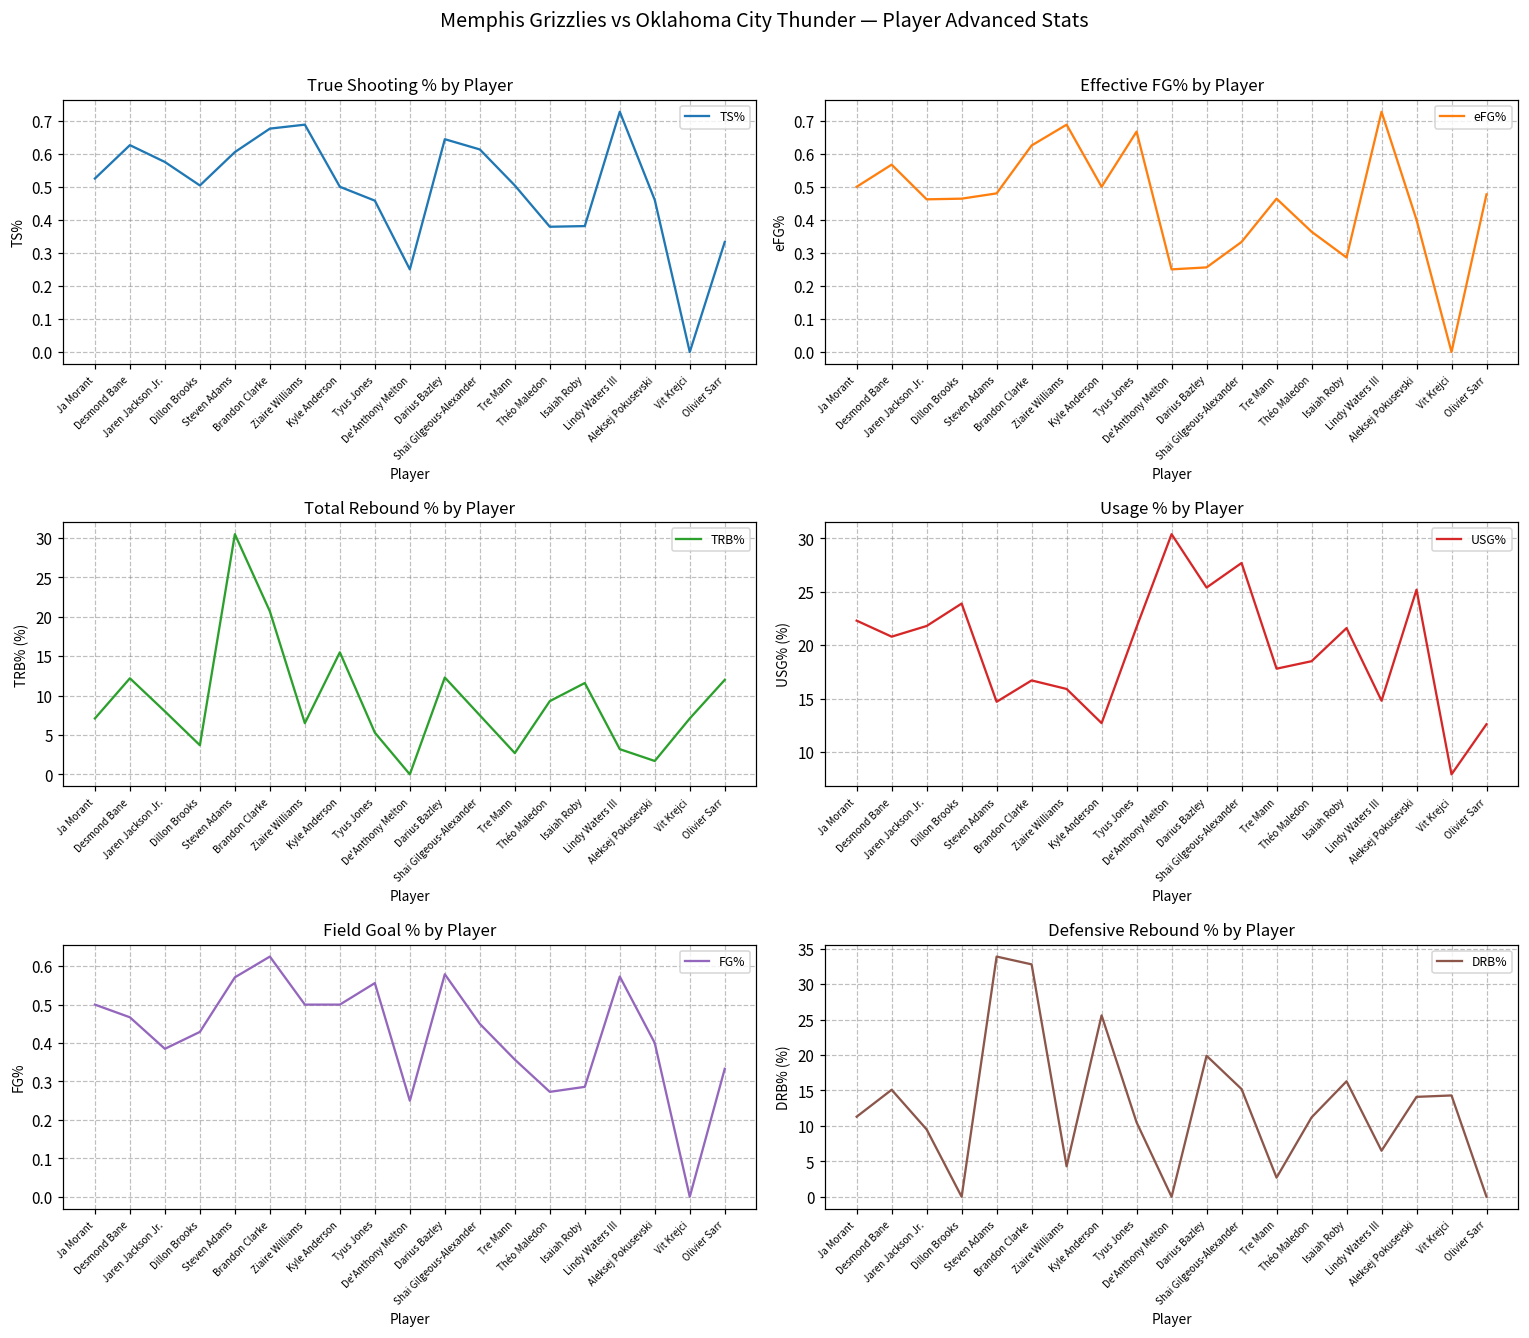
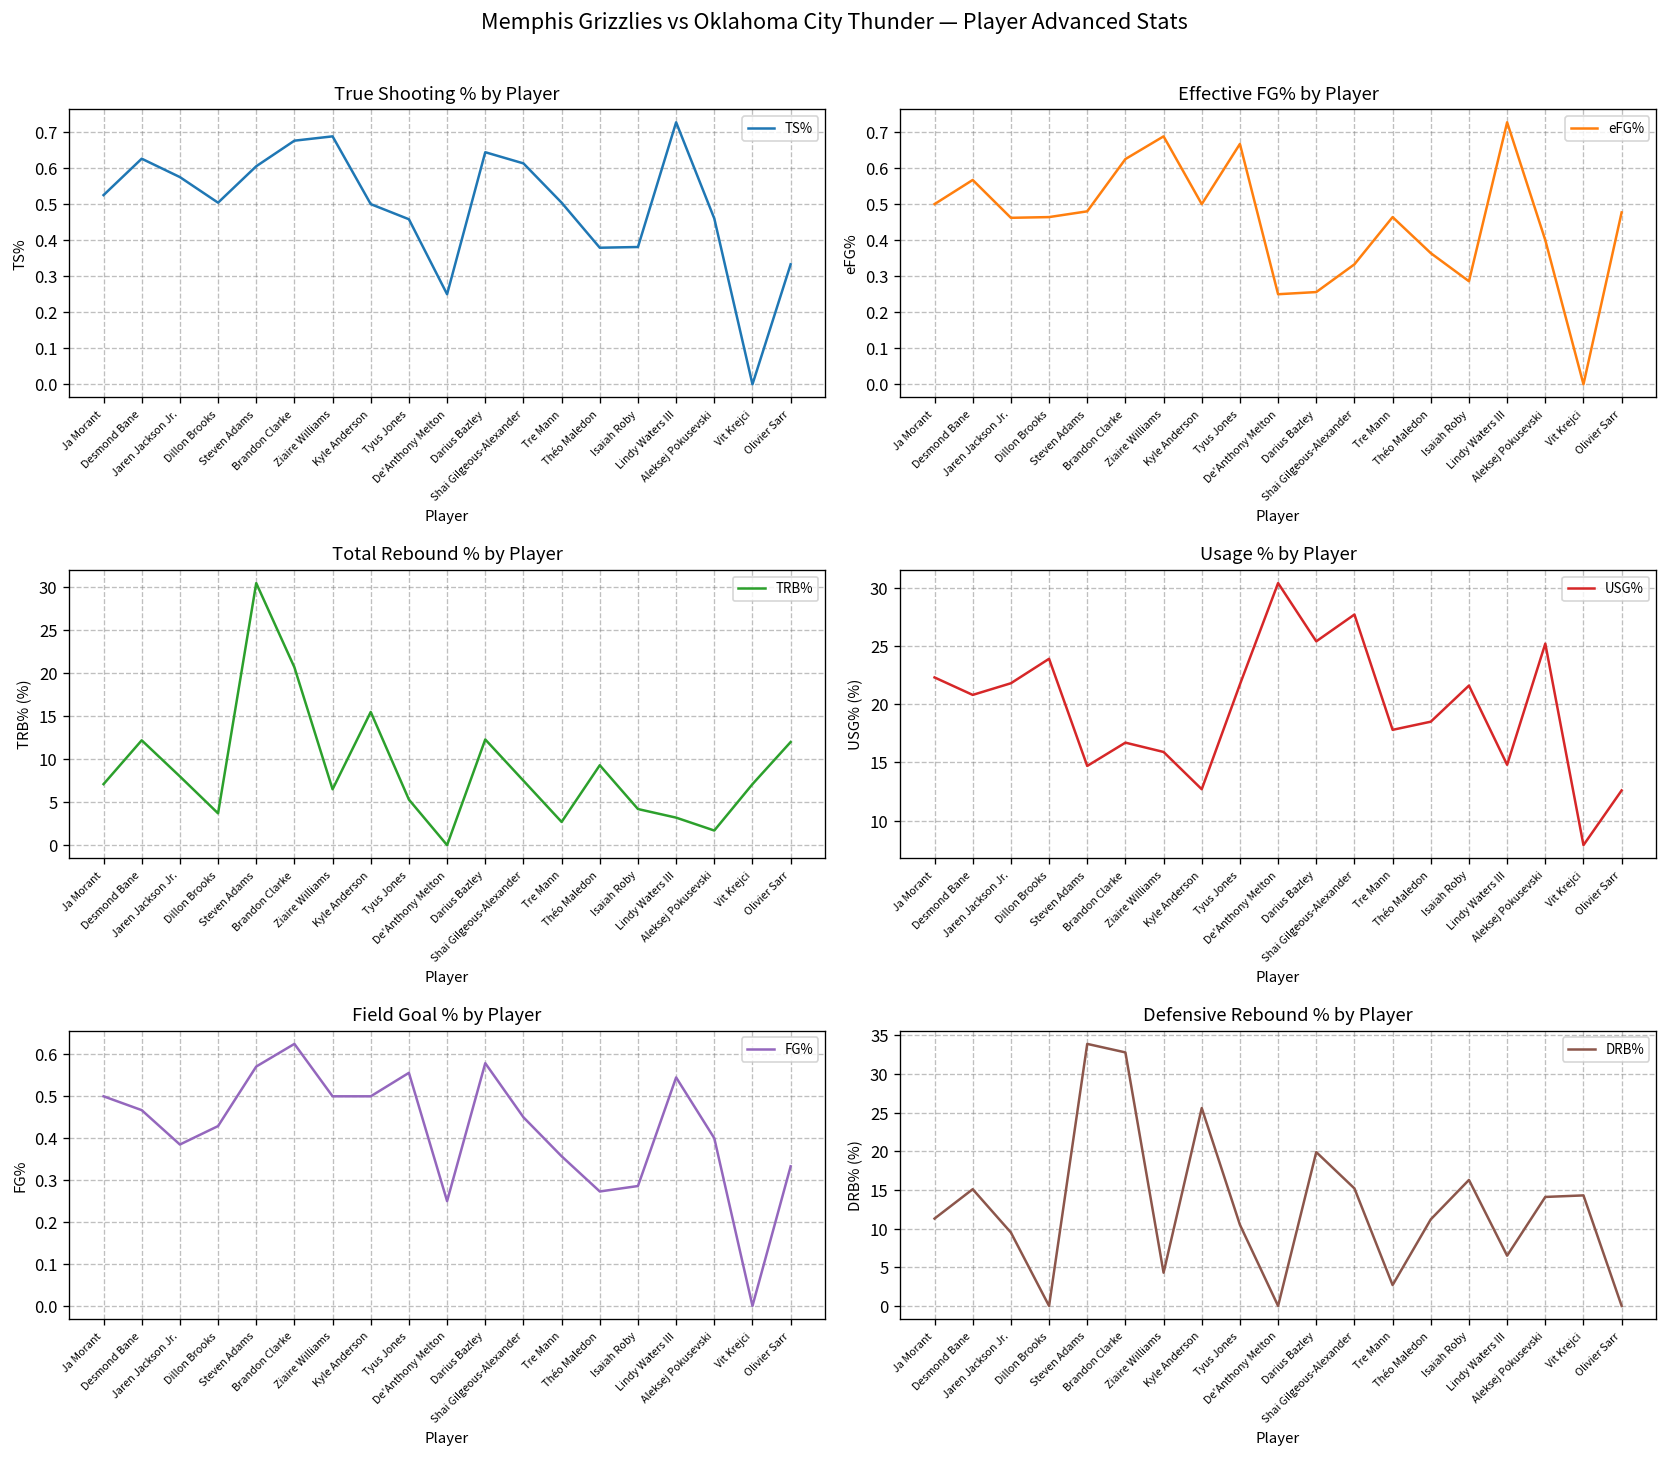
Total Rebound % by Player, Isaiah Roby: 12 -> 4
Field Goal % by Player, Lindy Waters III: 0.57 -> 0.55
